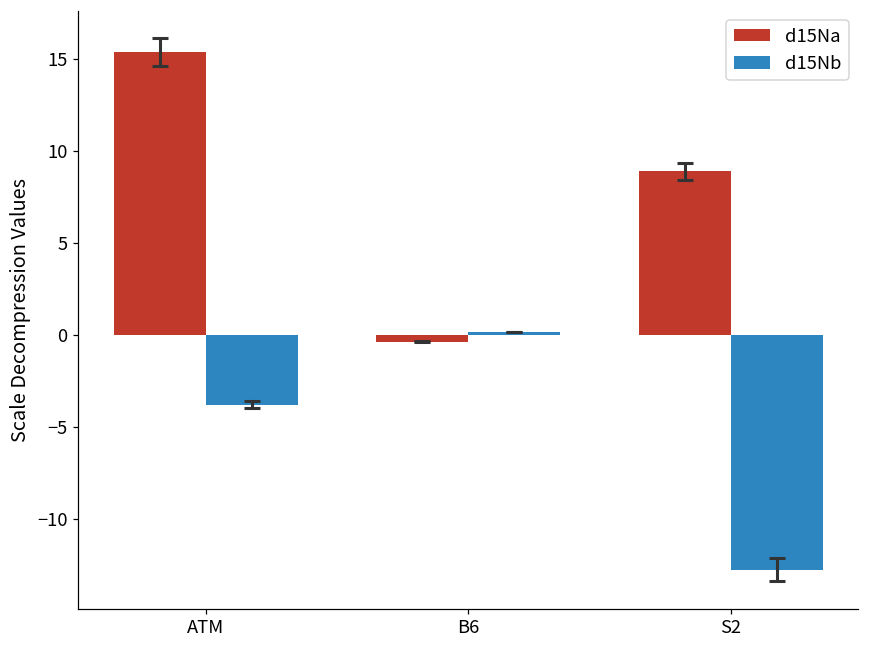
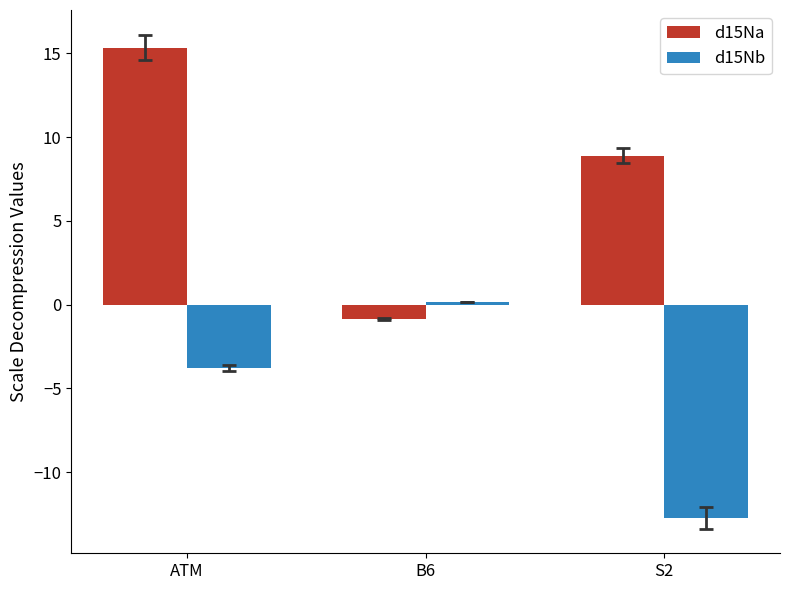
d15Na, B6: -0.4 -> -0.8
